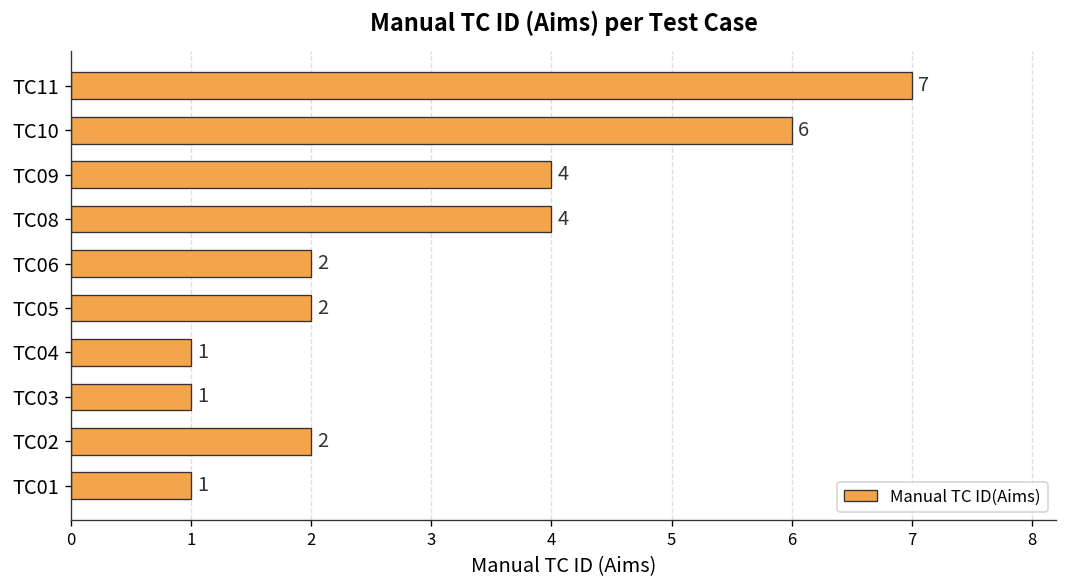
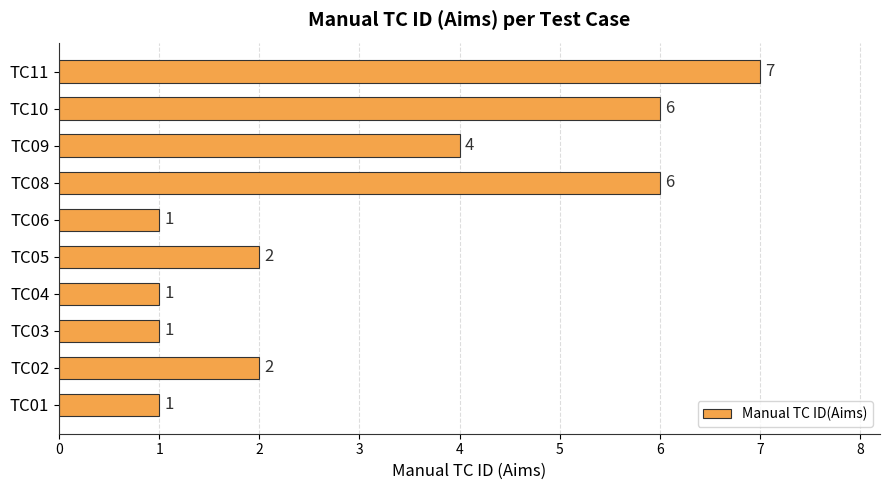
TC08: 4 -> 6
TC06: 2 -> 1
